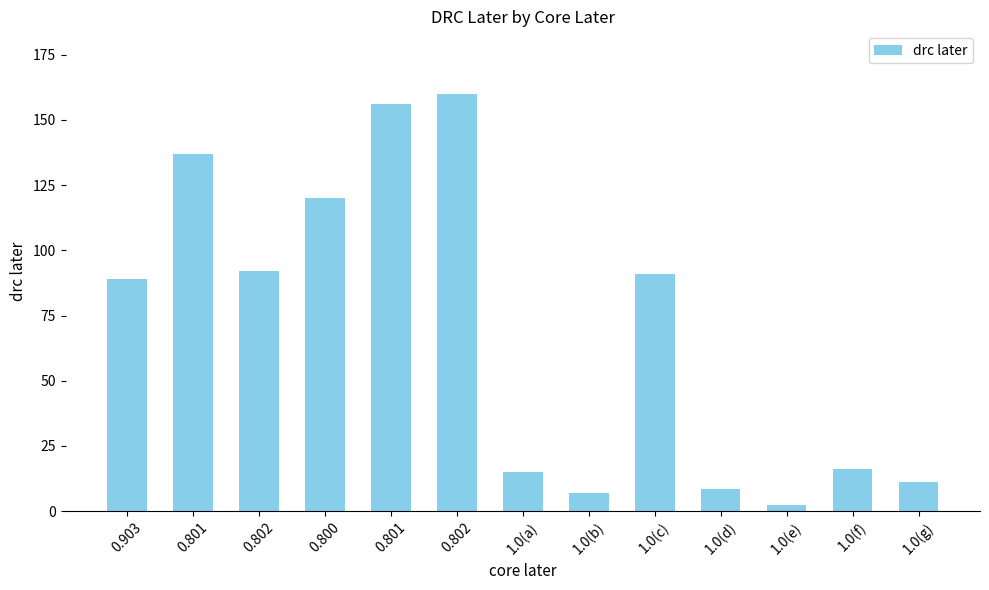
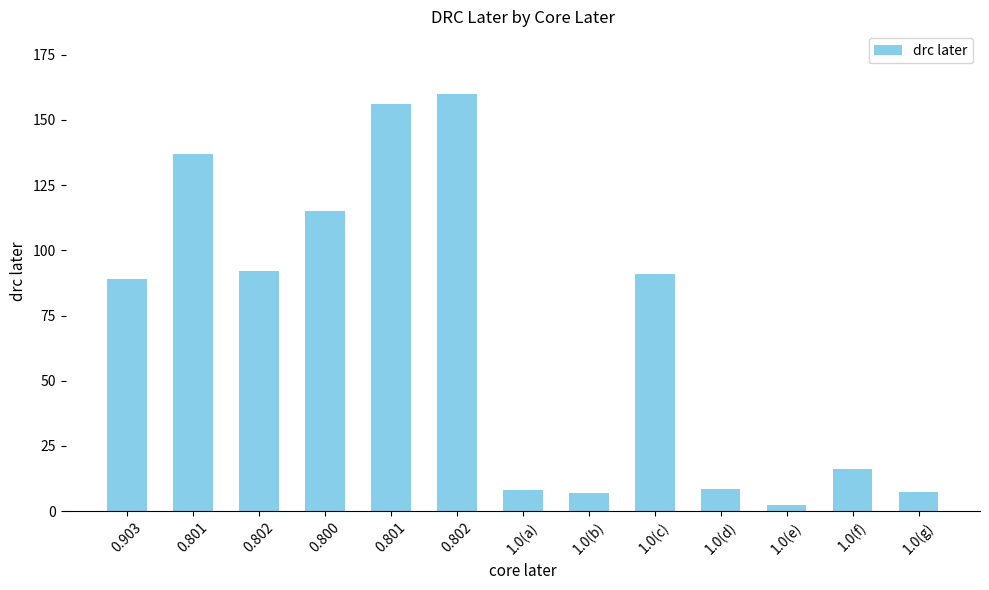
0.800: 120 -> 115
1.0(a): 15 -> 8
1.0(g): 11 -> 7
